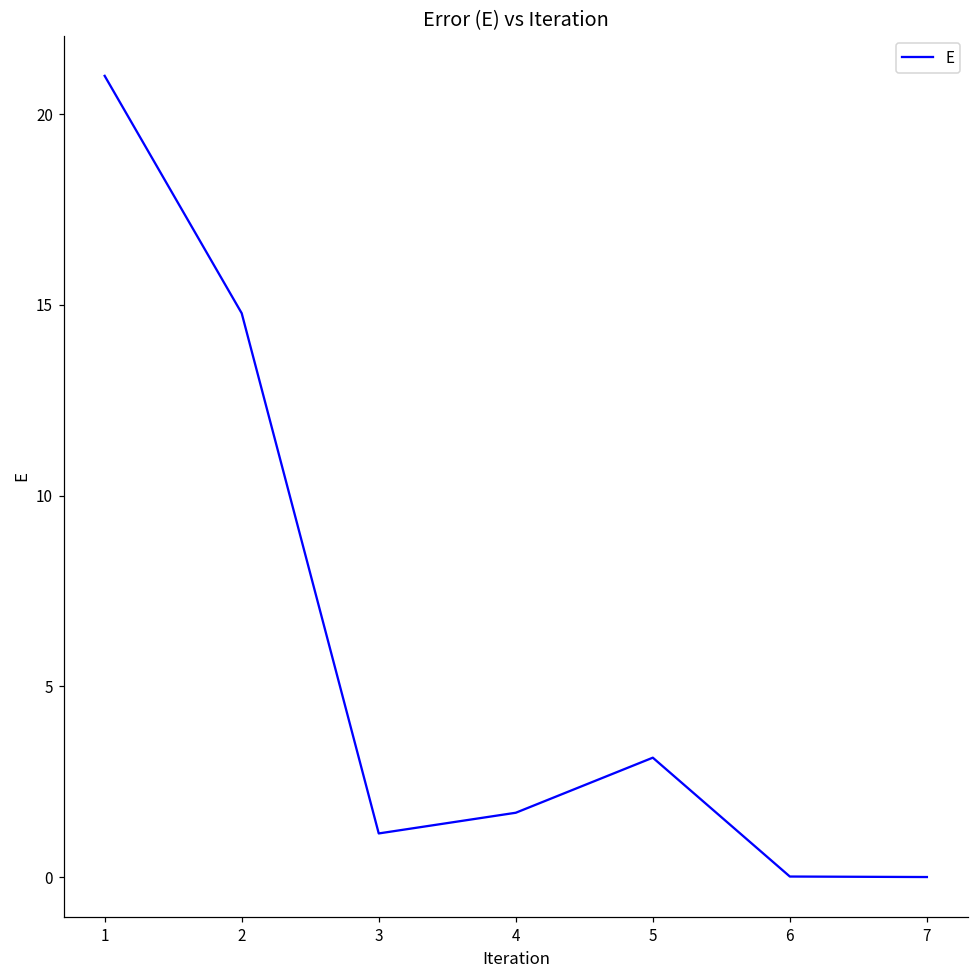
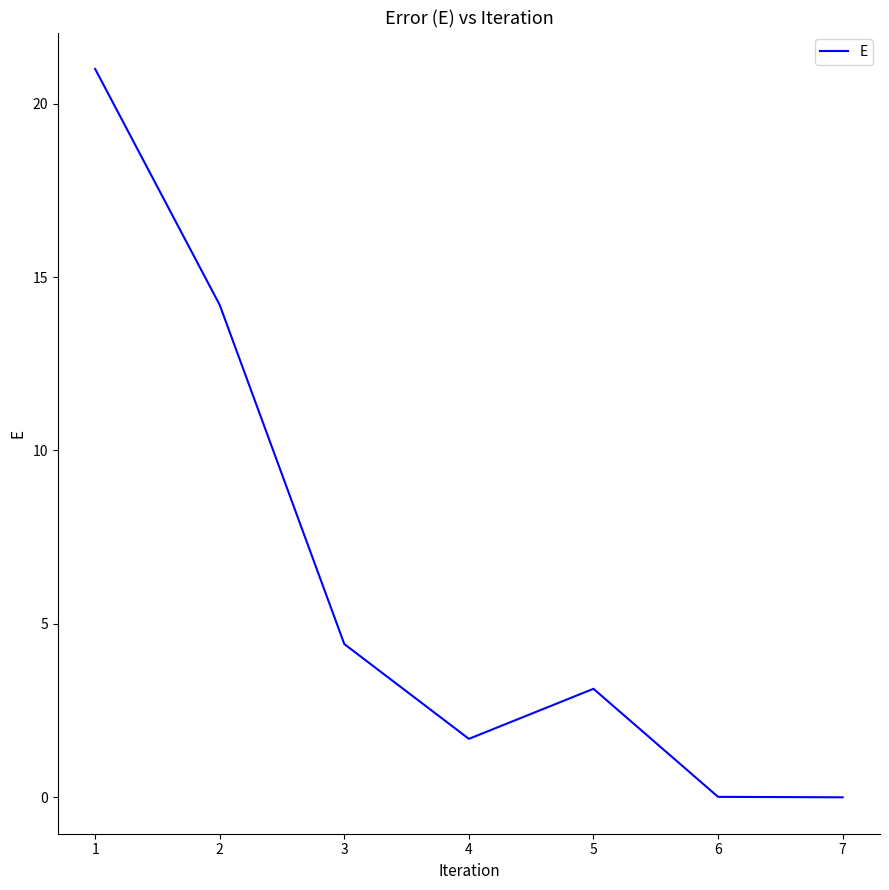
2: 14.8 -> 14.2
3: 1.1 -> 4.4
